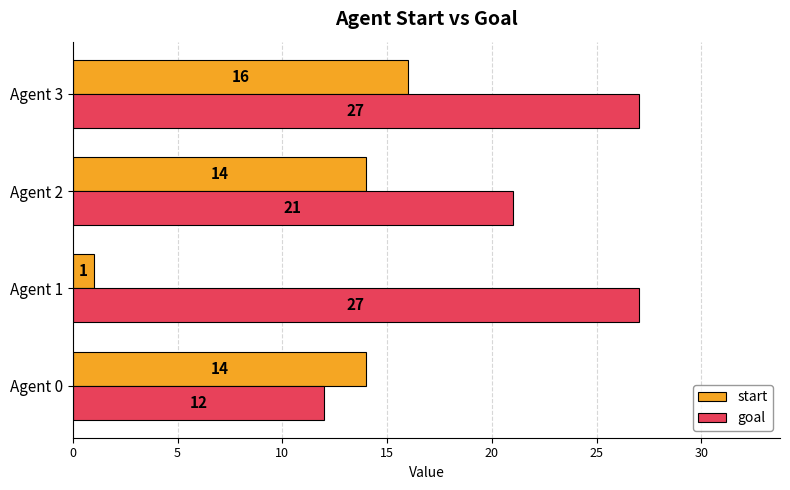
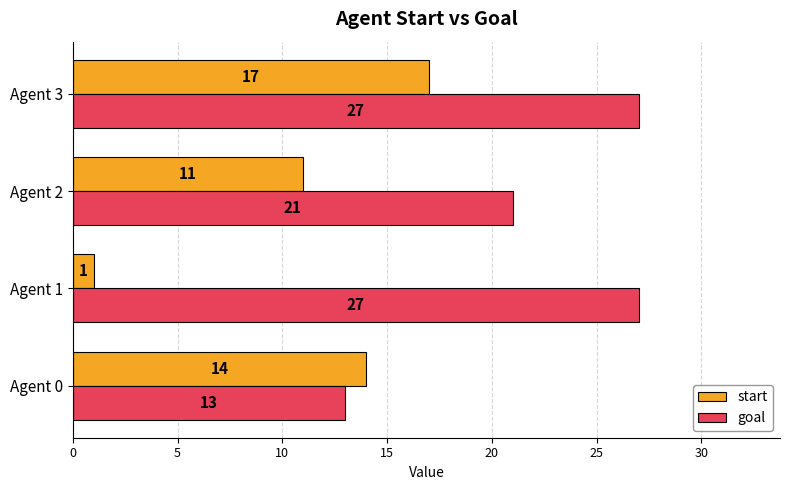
start, Agent 3: 16 -> 17
start, Agent 2: 14 -> 11
goal, Agent 0: 12 -> 13
